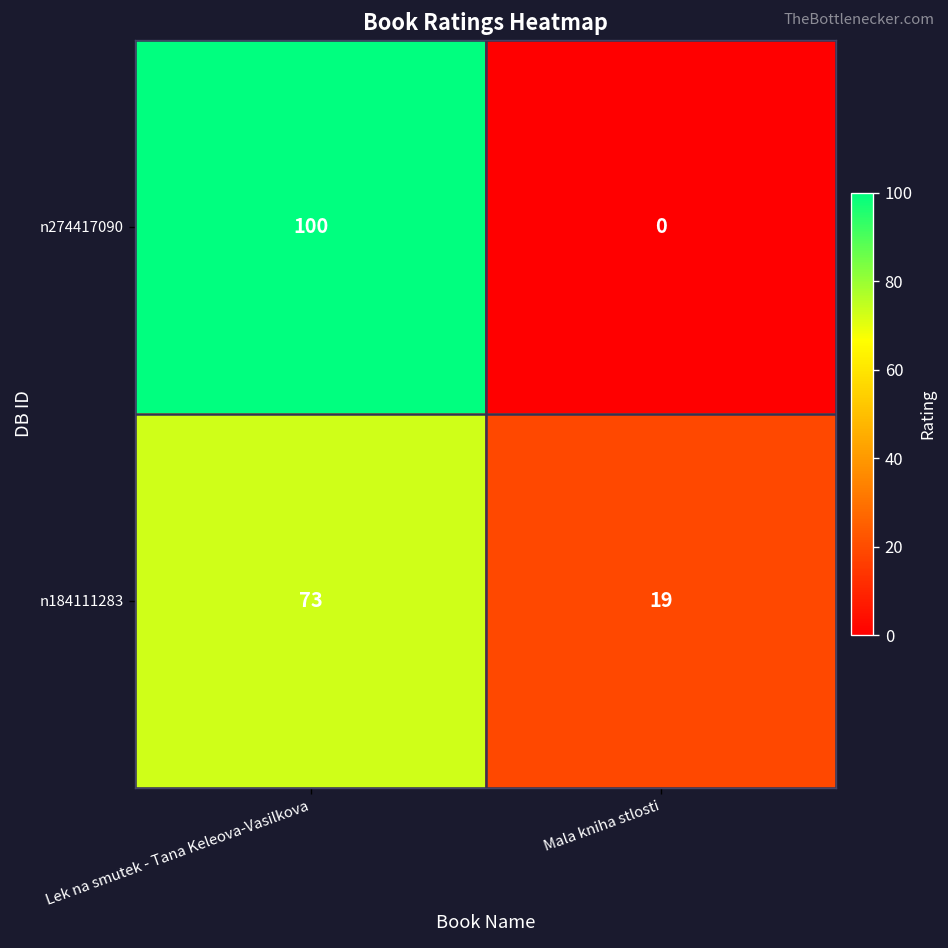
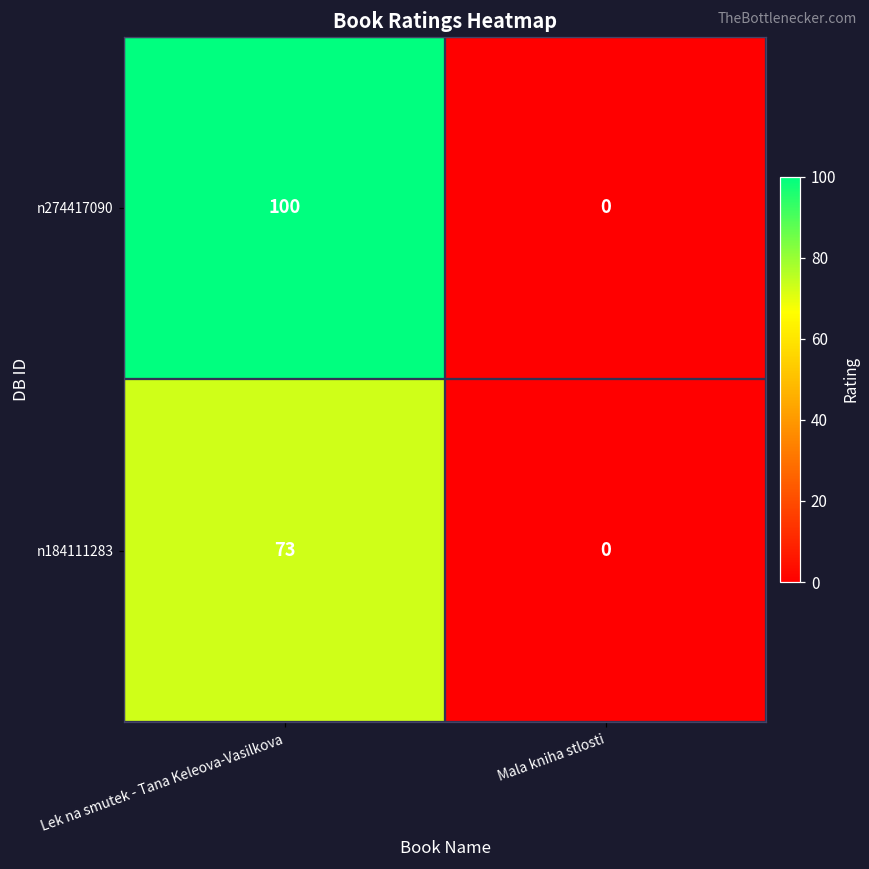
n184111283, Mala kniha stlosti: 19 -> 0
